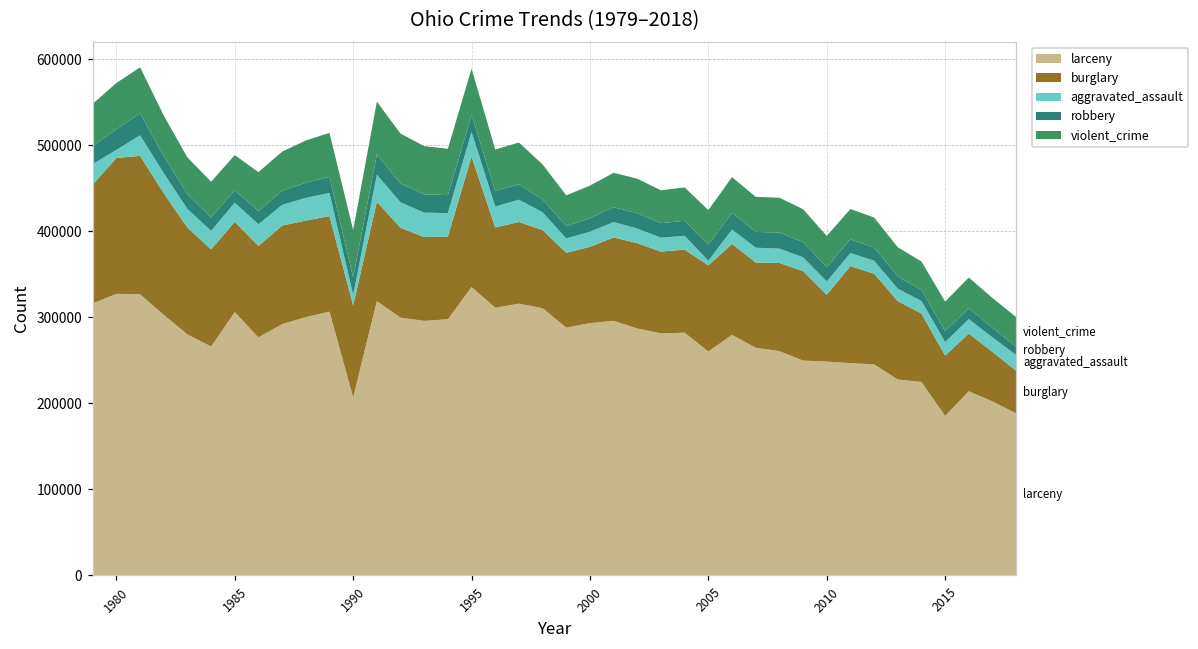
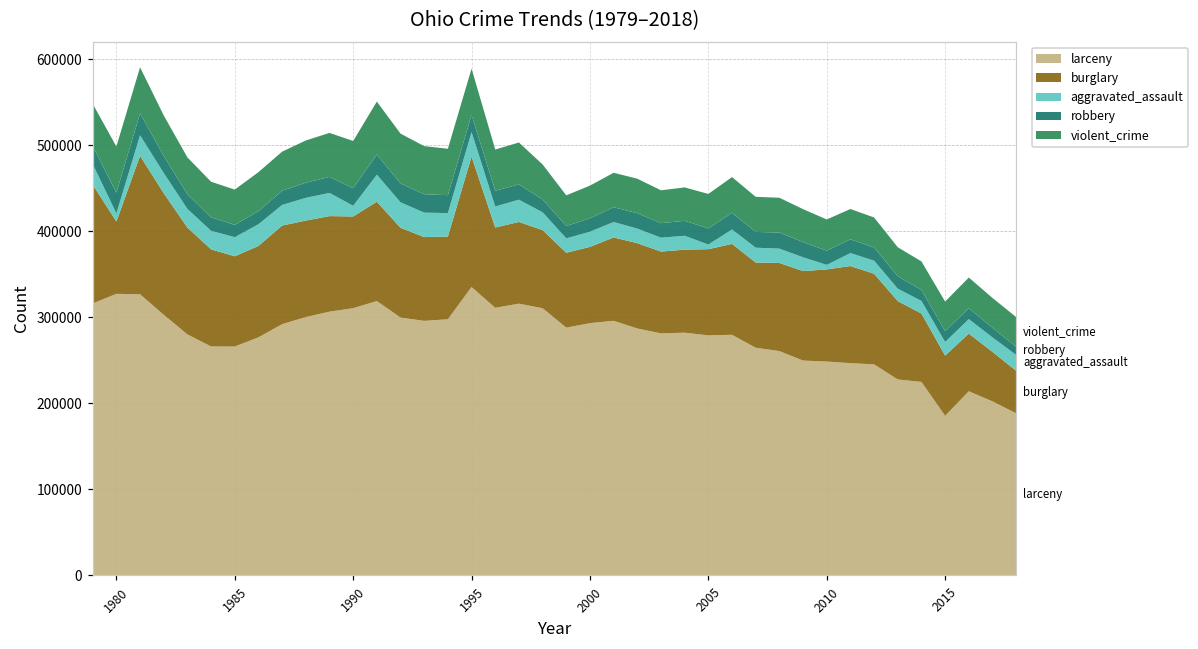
burglary, 1980: 160000 -> 80000
larceny, 1985: 310000 -> 270000
larceny, 1990: 210000 -> 310000
larceny, 2005: 260000 -> 280000
burglary, 2010: 80000 -> 110000
aggravated_assault, 2010: 20000 -> 10000
